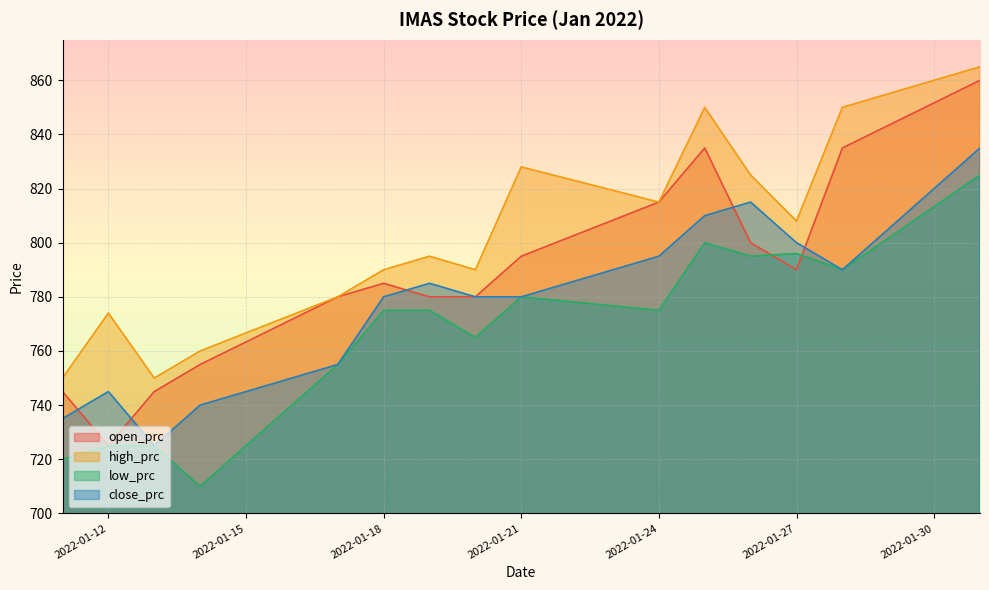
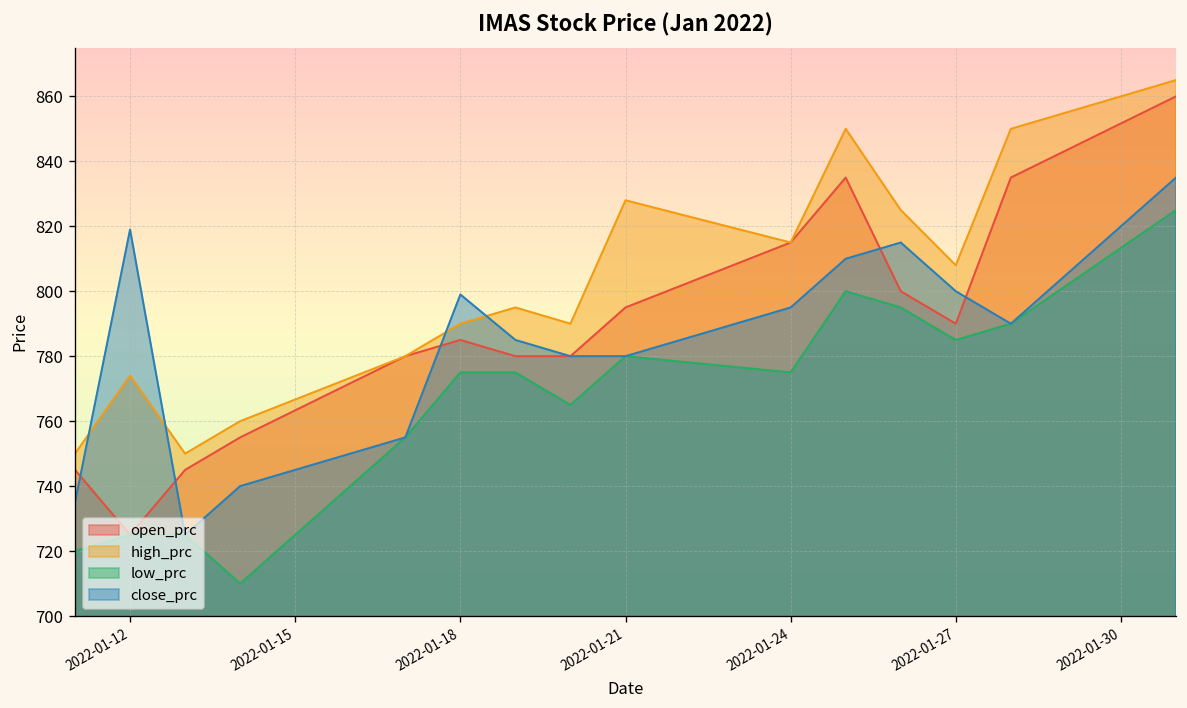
close_prc, 2022-01-12: 745 -> 819
close_prc, 2022-01-18: 780 -> 799
low_prc, 2022-01-27: 796 -> 785
